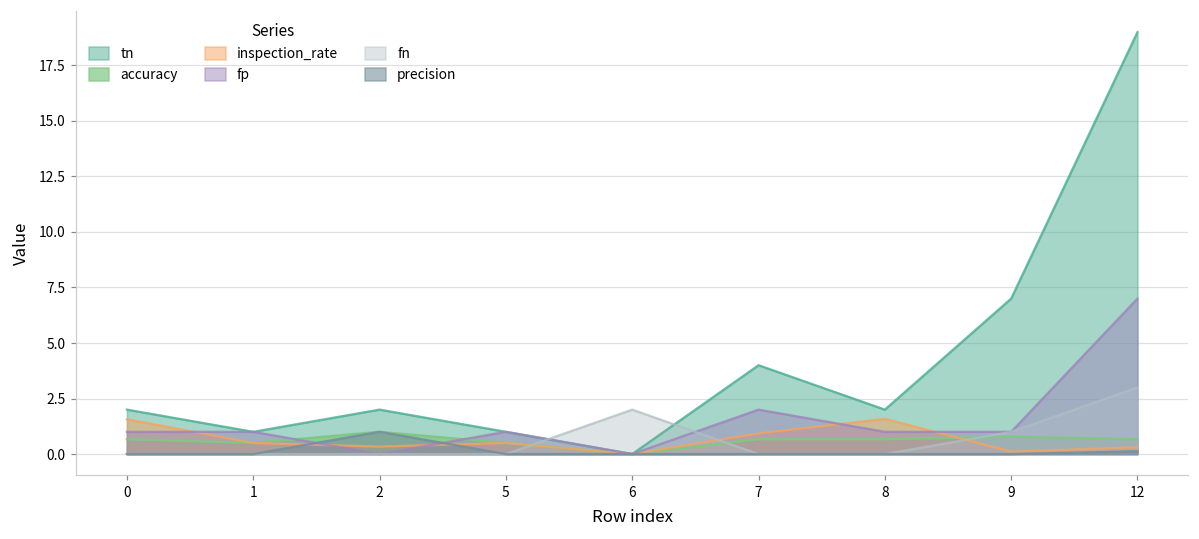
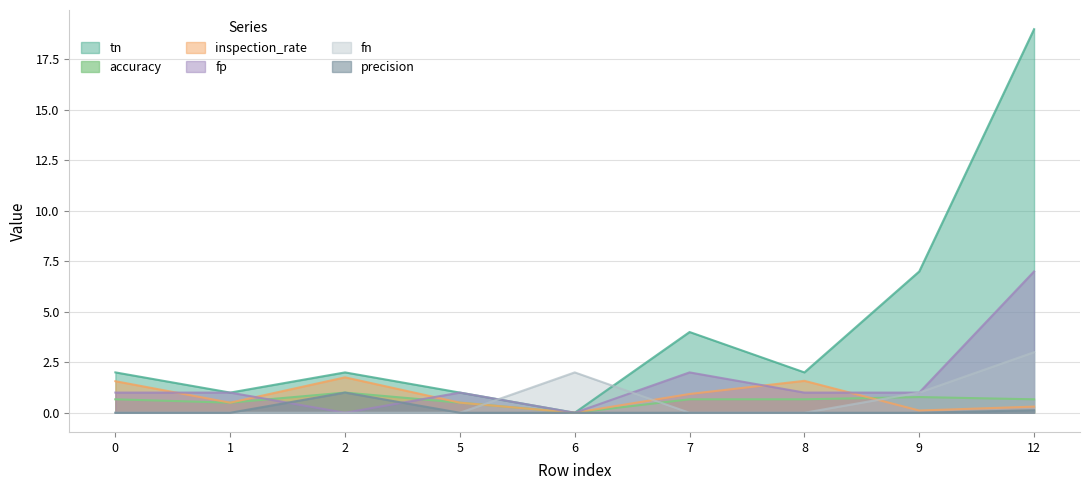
inspection_rate, 2: 0.3 -> 1.8
